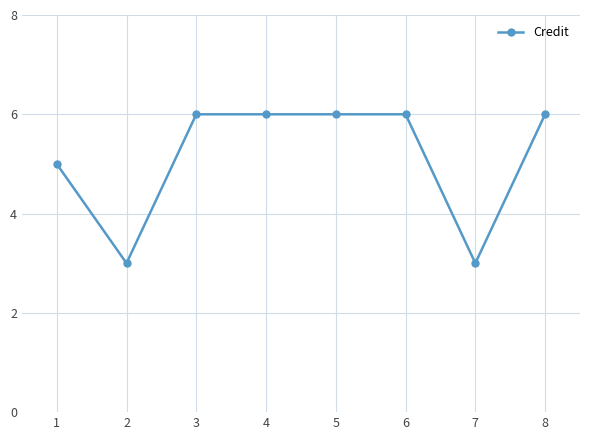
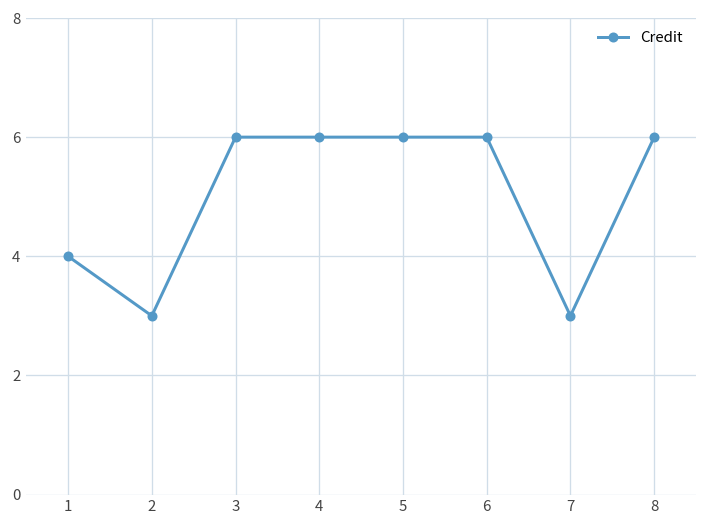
1: 5 -> 4
